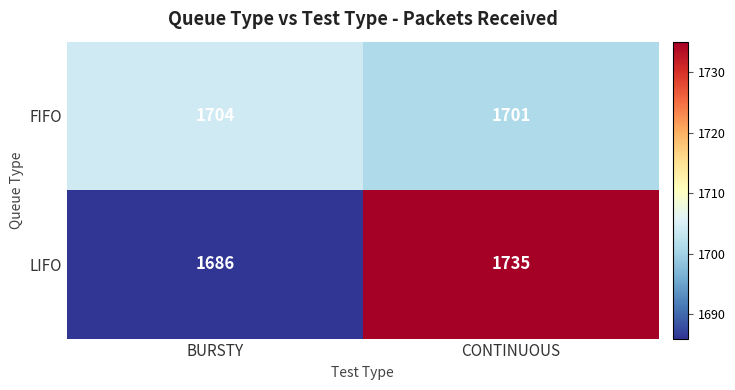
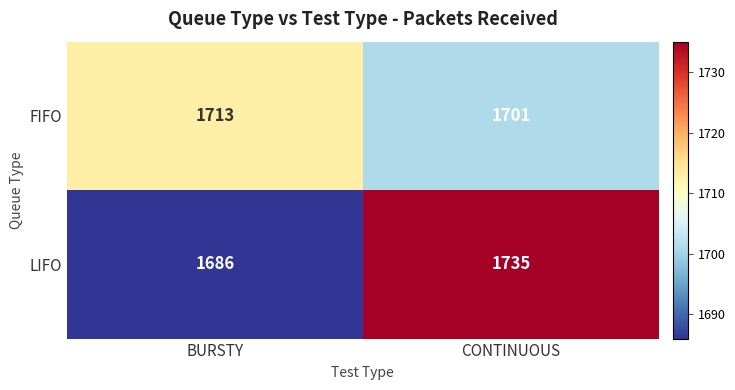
FIFO, BURSTY: 1704 -> 1713
